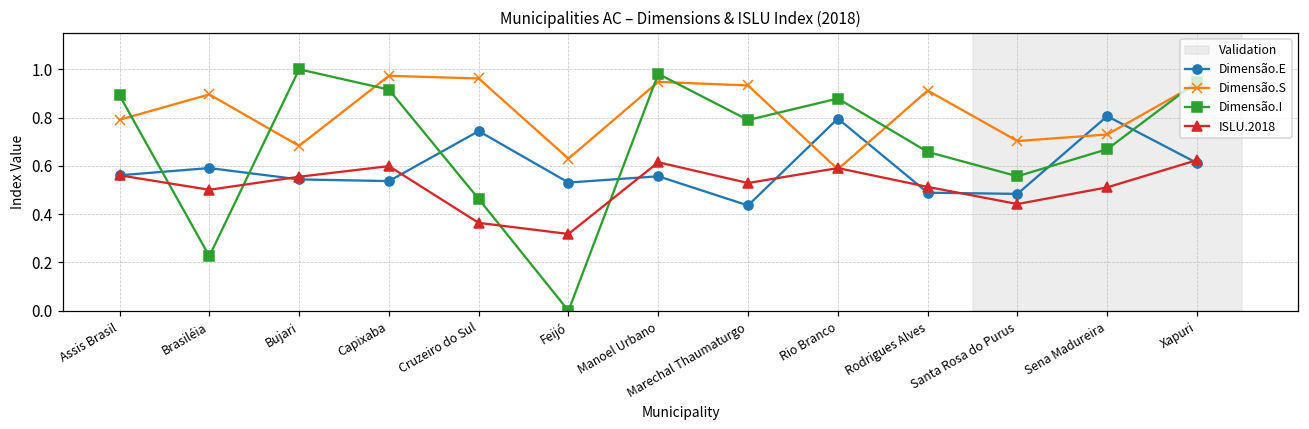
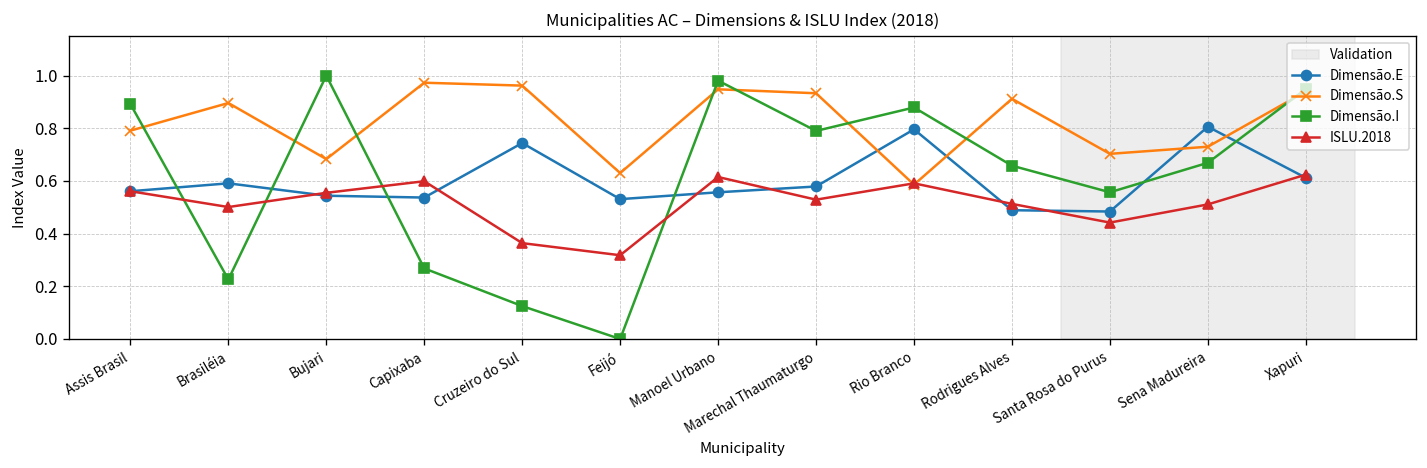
Dimensão.I, Capixaba: 0.92 -> 0.27
Dimensão.I, Cruzeiro do Sul: 0.46 -> 0.13
Dimensão.E, Marechal Thaumaturgo: 0.44 -> 0.58
